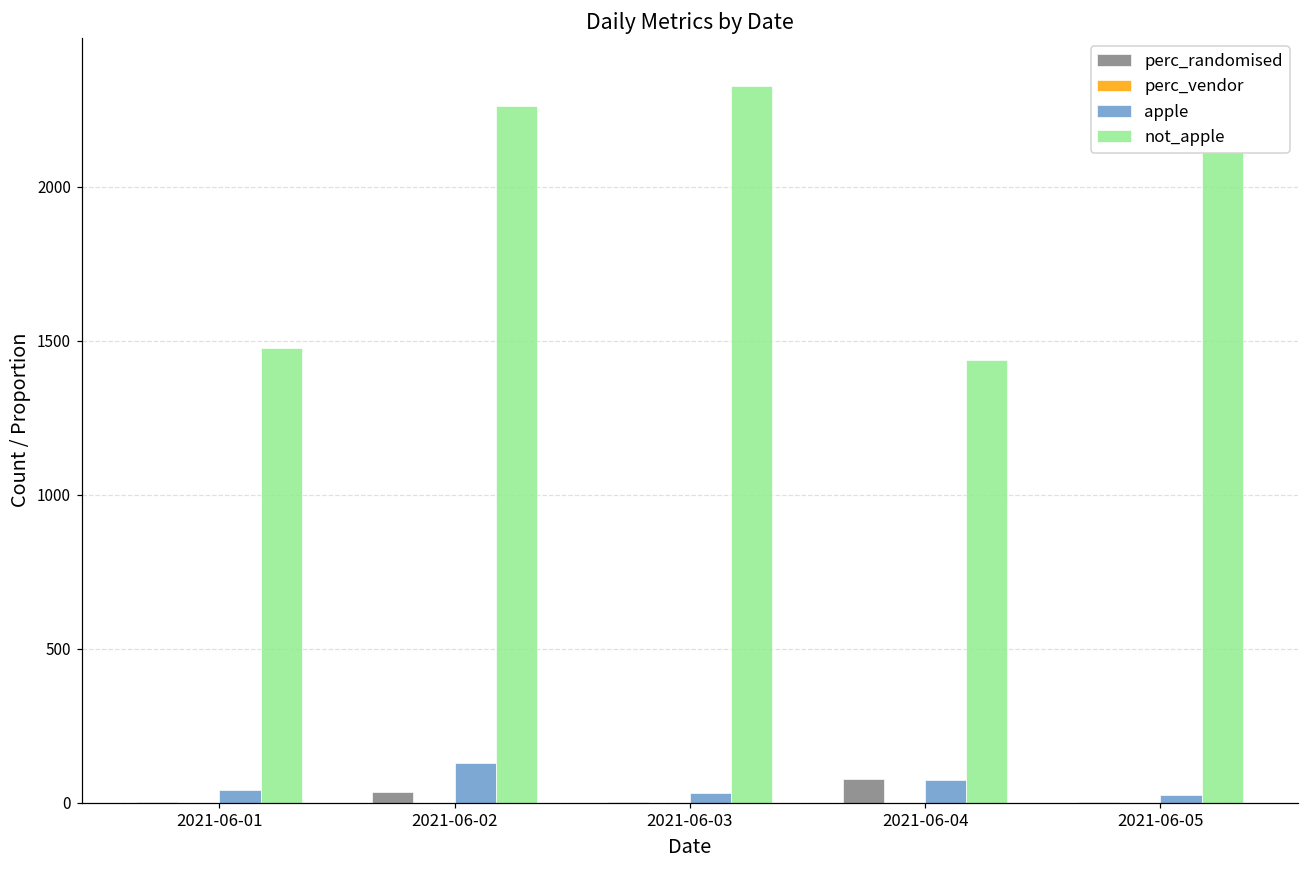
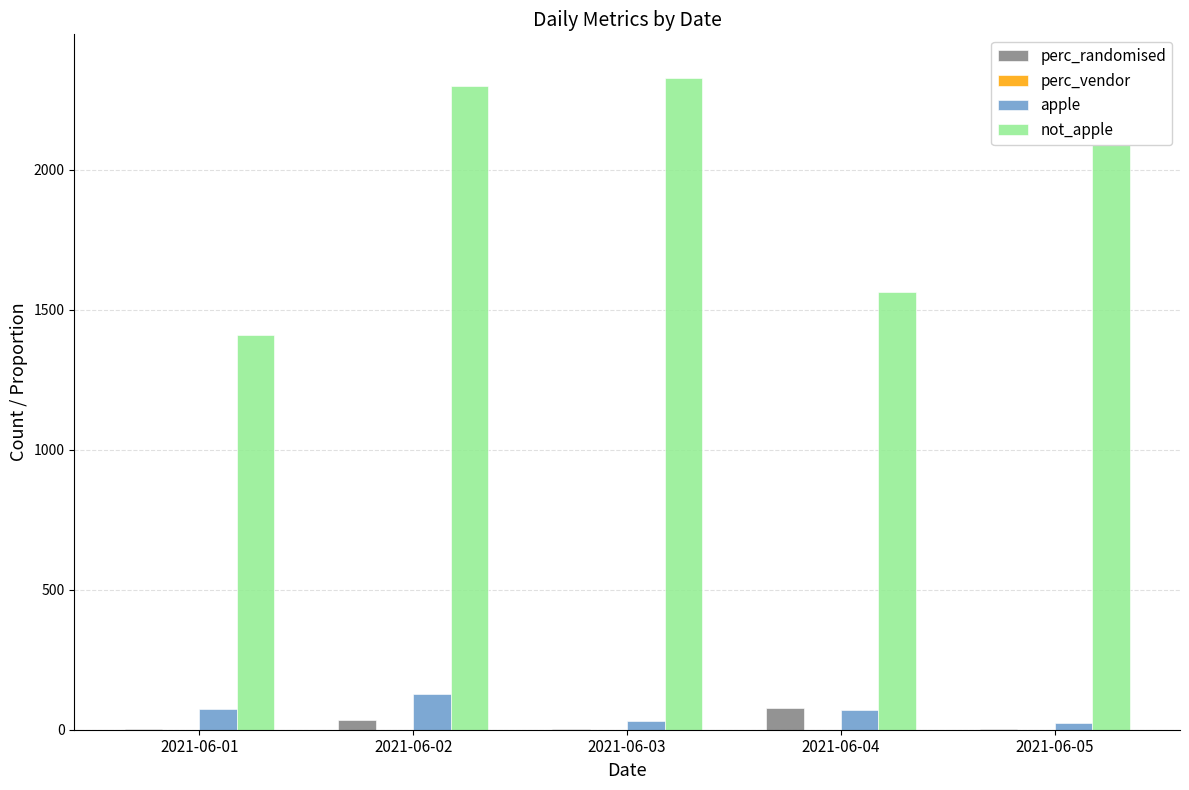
apple, 2021-06-01: 40 -> 70
not_apple, 2021-06-01: 1480 -> 1410
not_apple, 2021-06-02: 2260 -> 2300
not_apple, 2021-06-04: 1440 -> 1560
